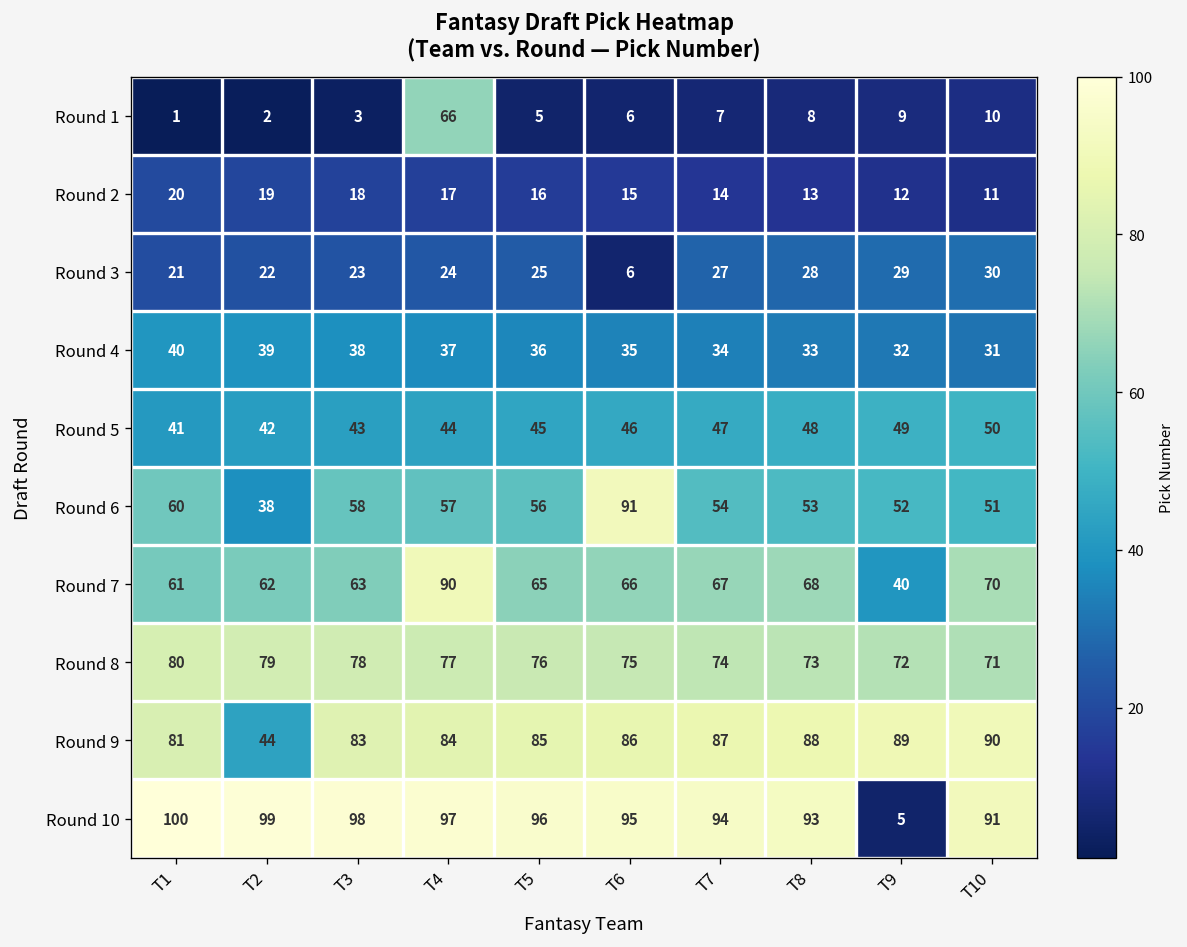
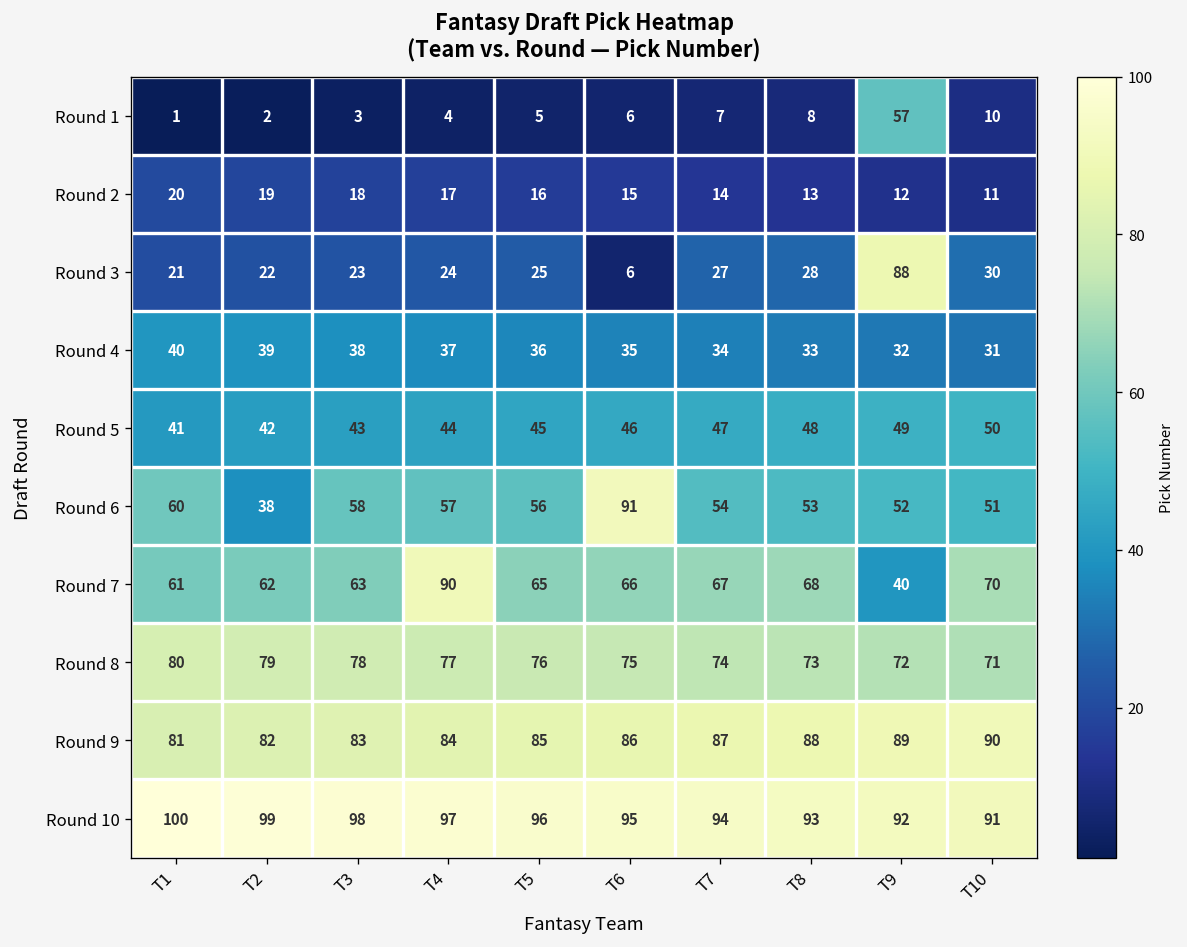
Round 1, T4: 66 -> 4
Round 1, T9: 9 -> 57
Round 3, T9: 29 -> 88
Round 9, T2: 44 -> 82
Round 10, T9: 5 -> 92
